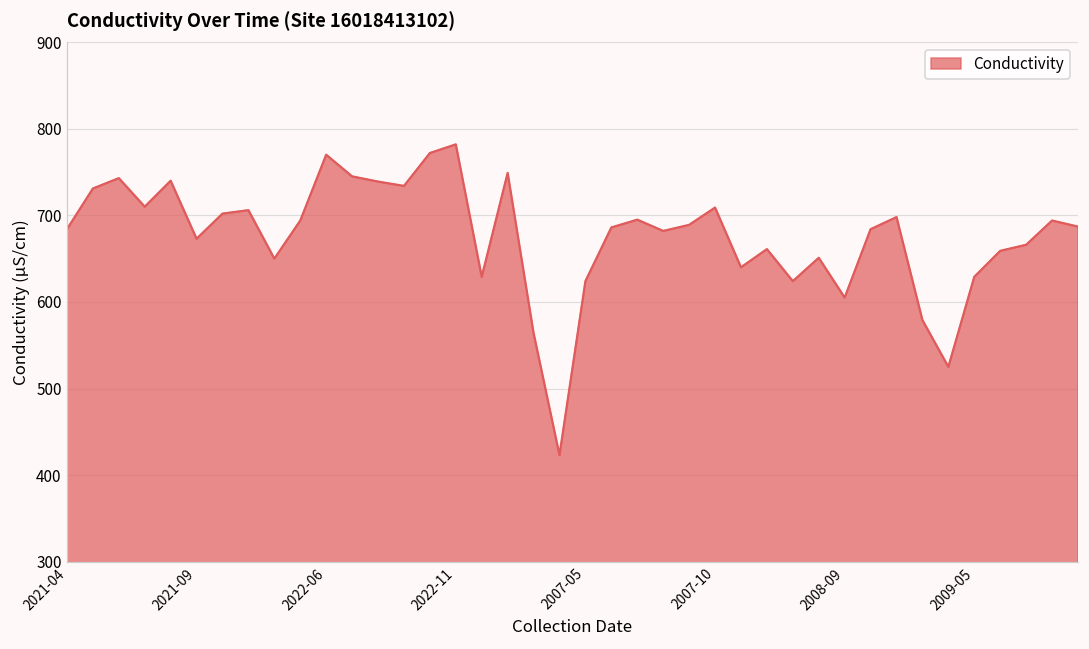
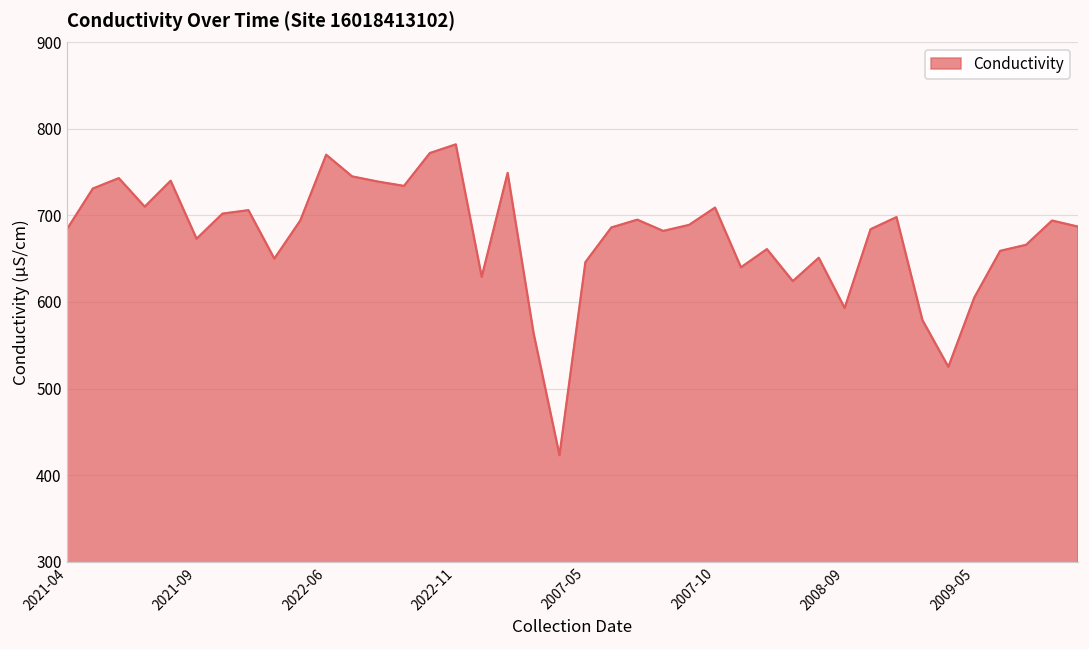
2007-05: 620 -> 650
2008-09: 610 -> 590
2009-05: 630 -> 610
